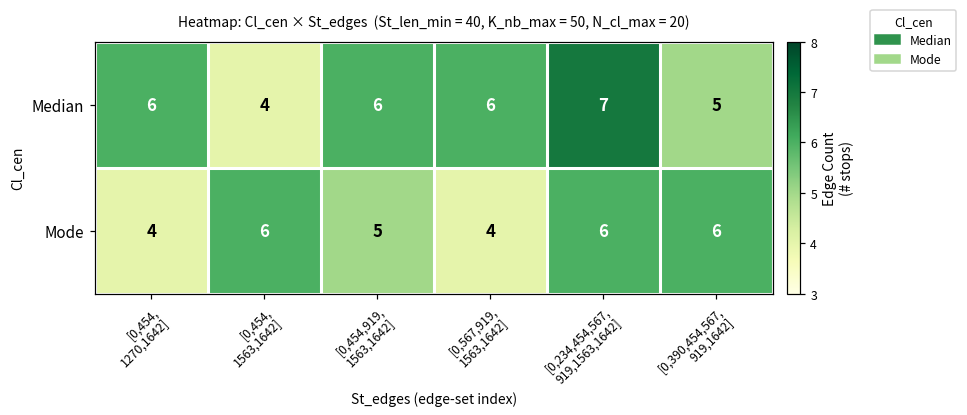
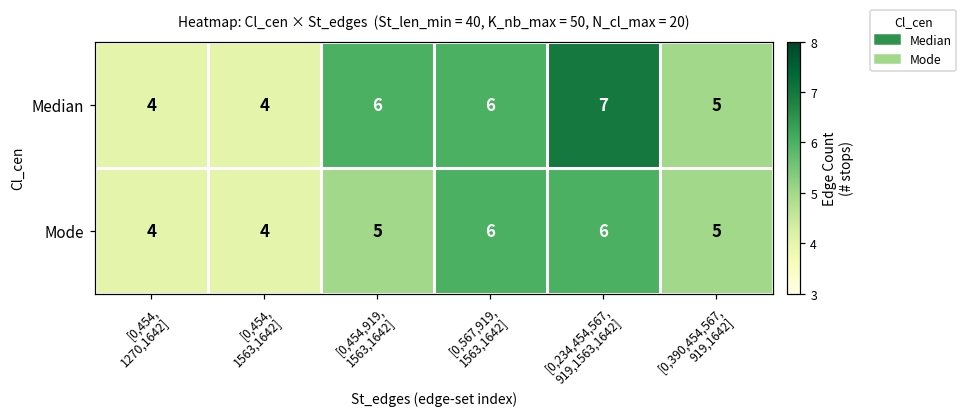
Median, [0,454, 1270,1642]: 6 -> 4
Mode, [0,454, 1563,1642]: 6 -> 4
Mode, [0,567,919, 1563,1642]: 4 -> 6
Mode, [0,390,454,567, 919,1642]: 6 -> 5
